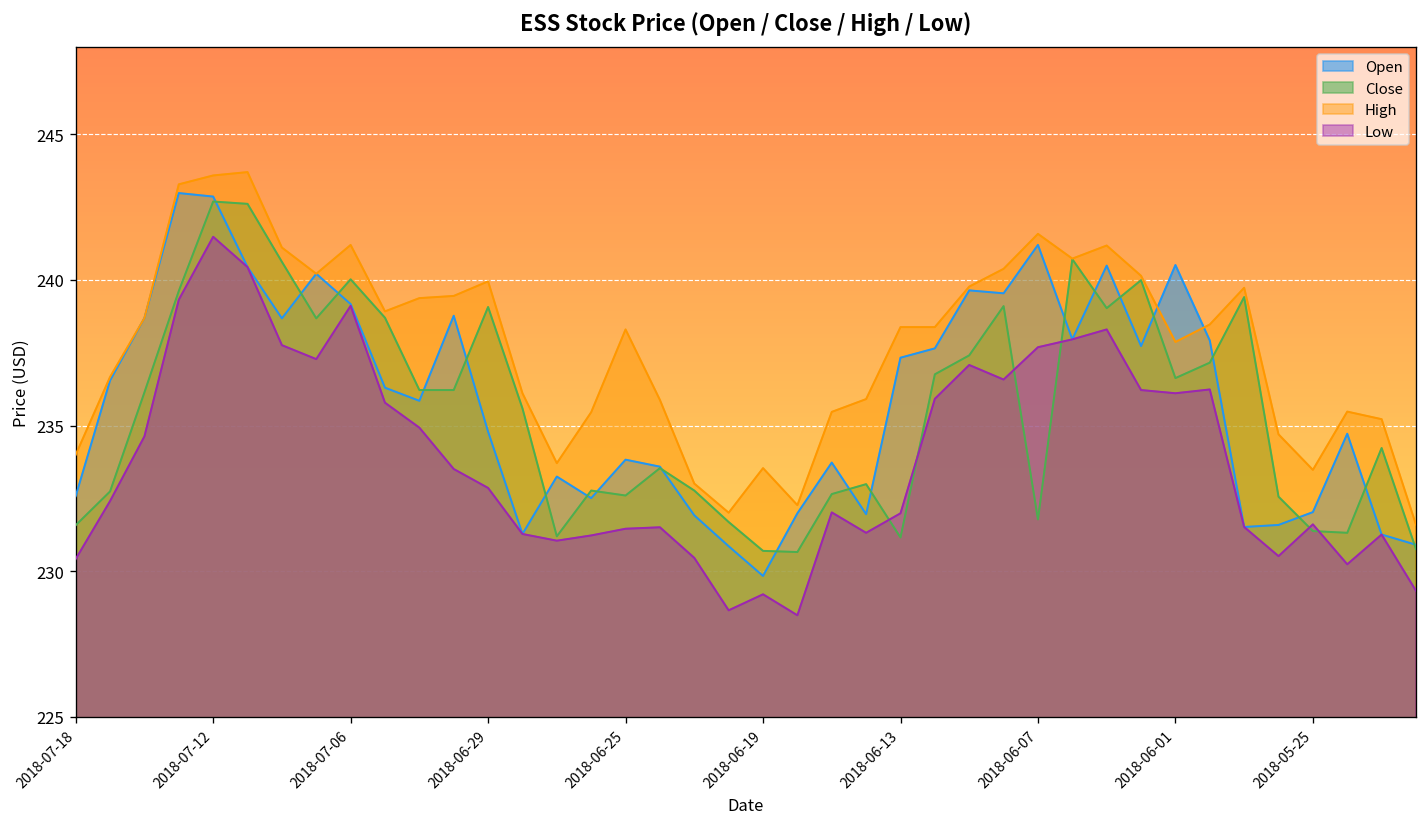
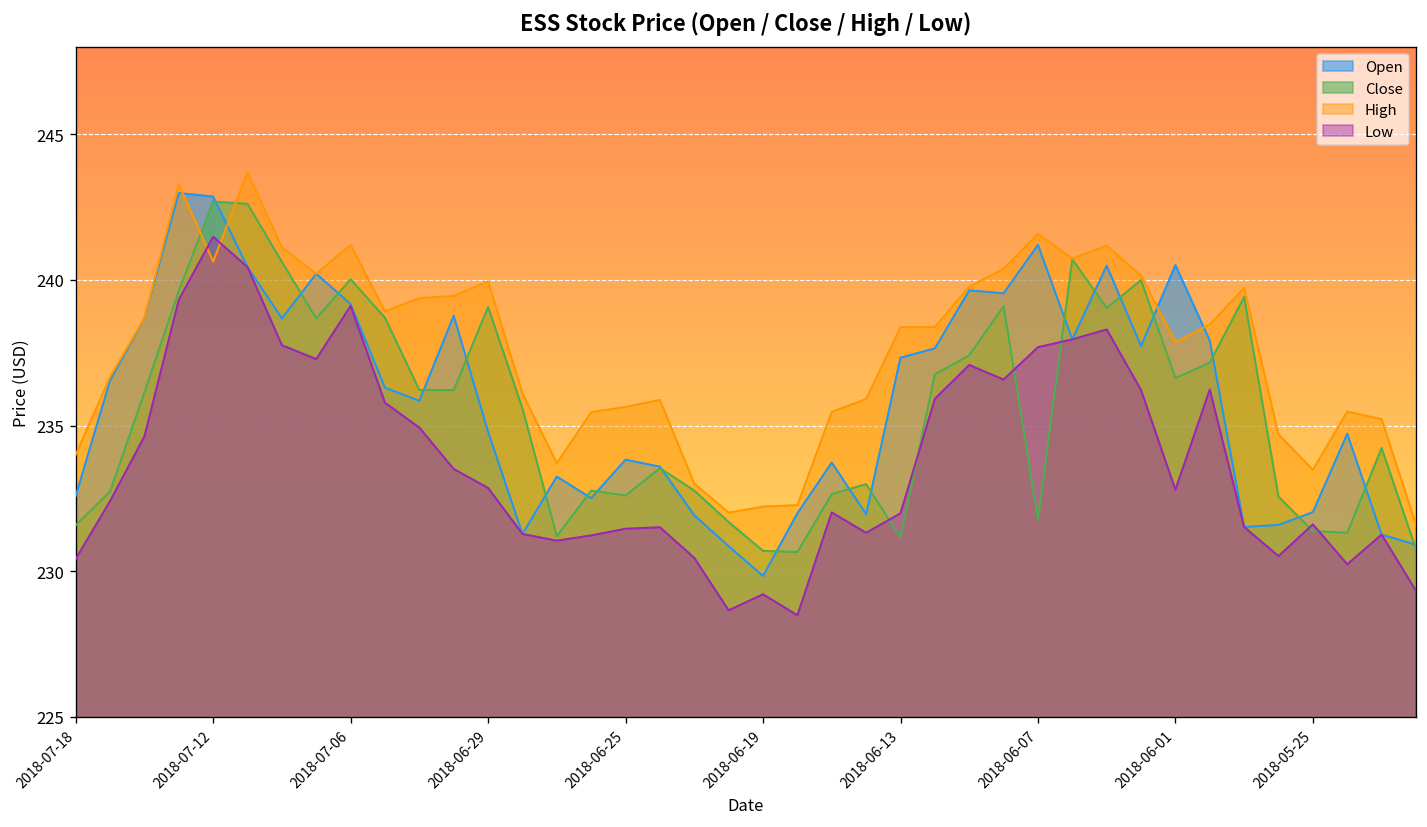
High, 2018-07-12: 243.6 -> 240.6
High, 2018-06-25: 238.3 -> 235.6
High, 2018-06-19: 233.5 -> 232.2
Low, 2018-06-01: 236.1 -> 232.8
